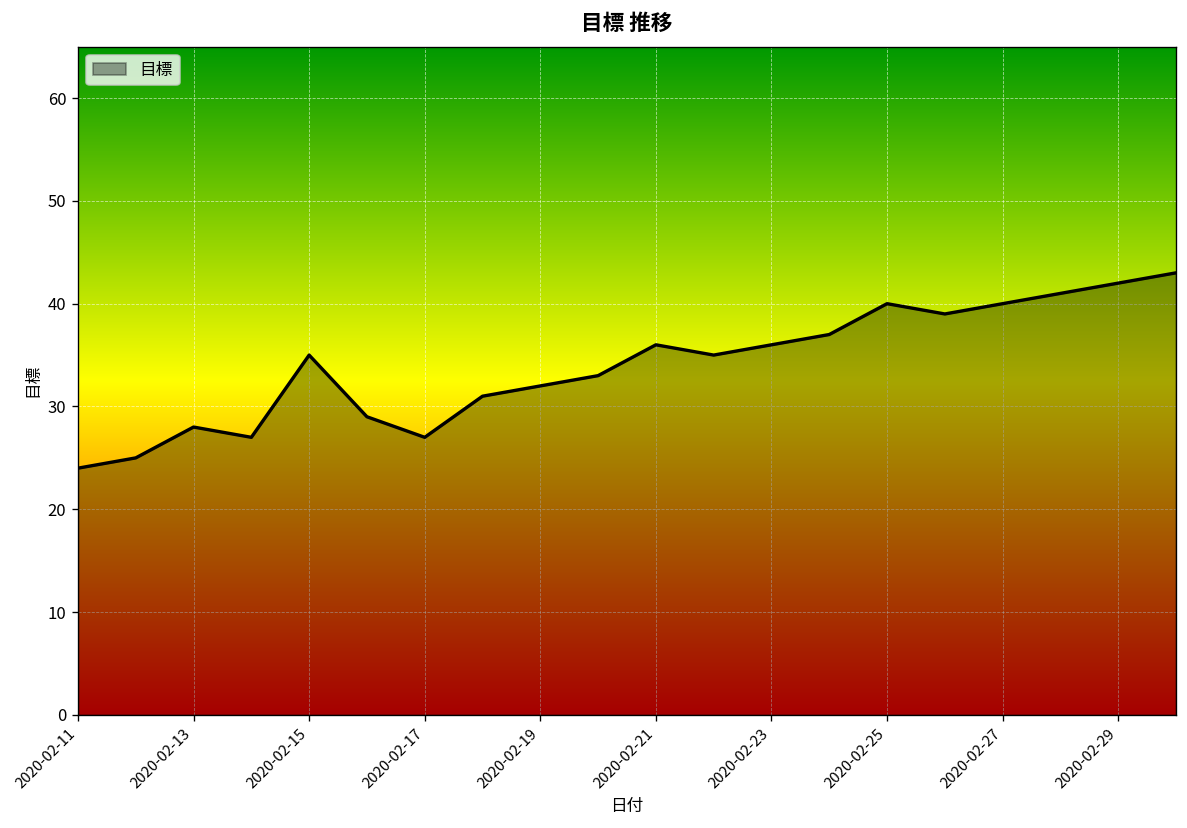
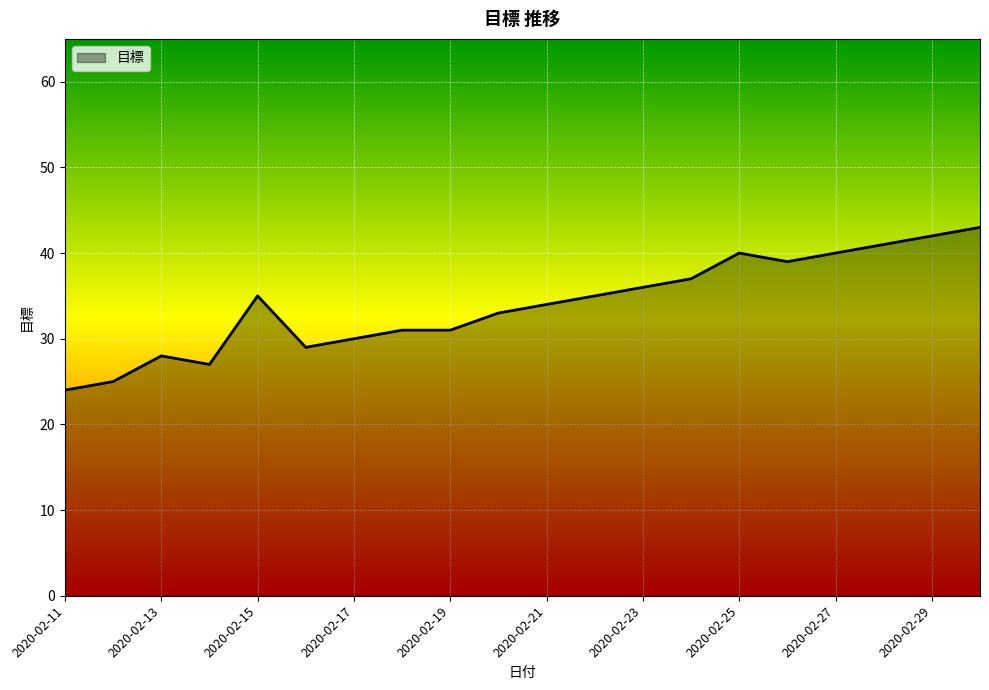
2020-02-17: 27 -> 30
2020-02-19: 32 -> 31
2020-02-21: 36 -> 34
